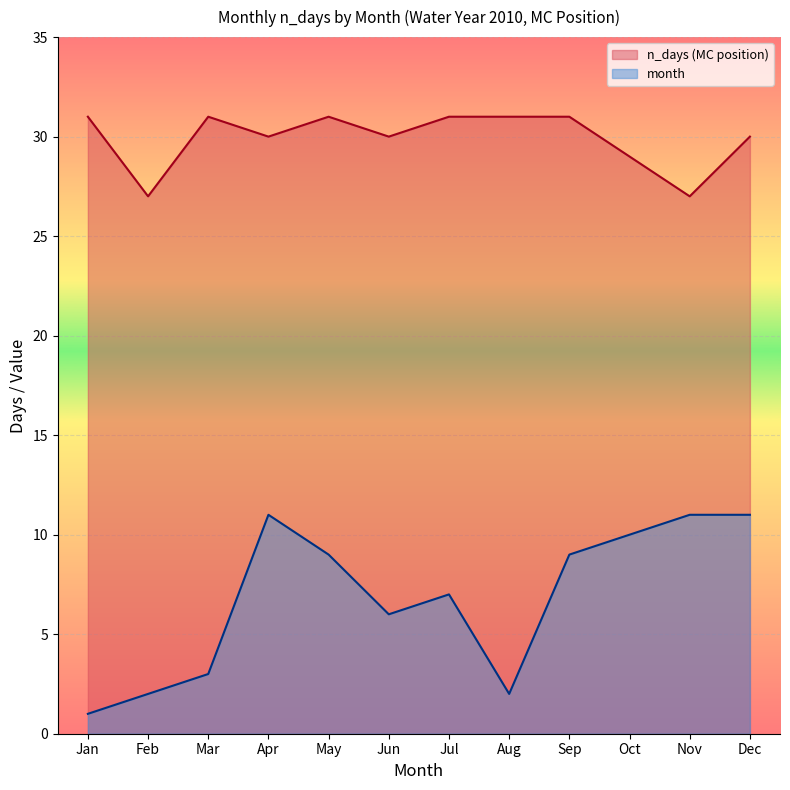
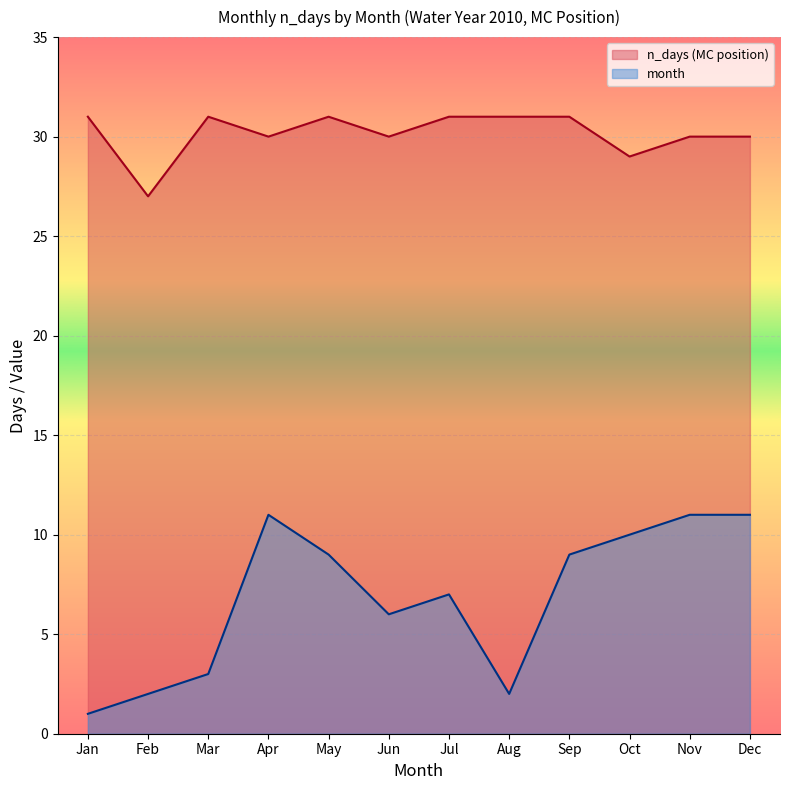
n_days (MC position), Nov: 27 -> 30
